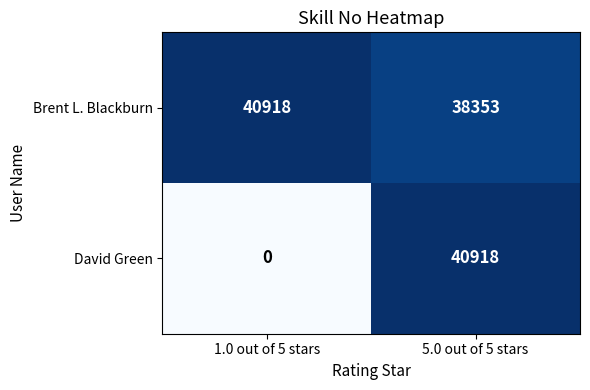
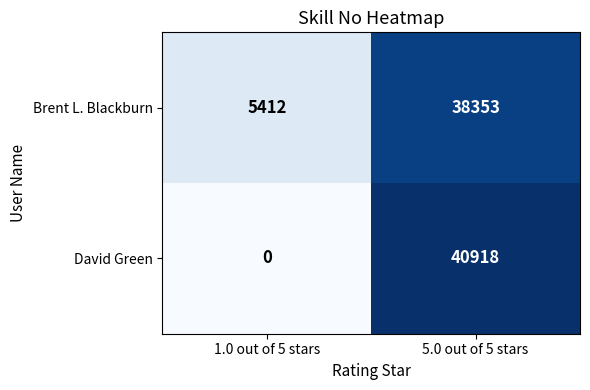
Brent L. Blackburn, 1.0 out of 5 stars: 40918 -> 5412
